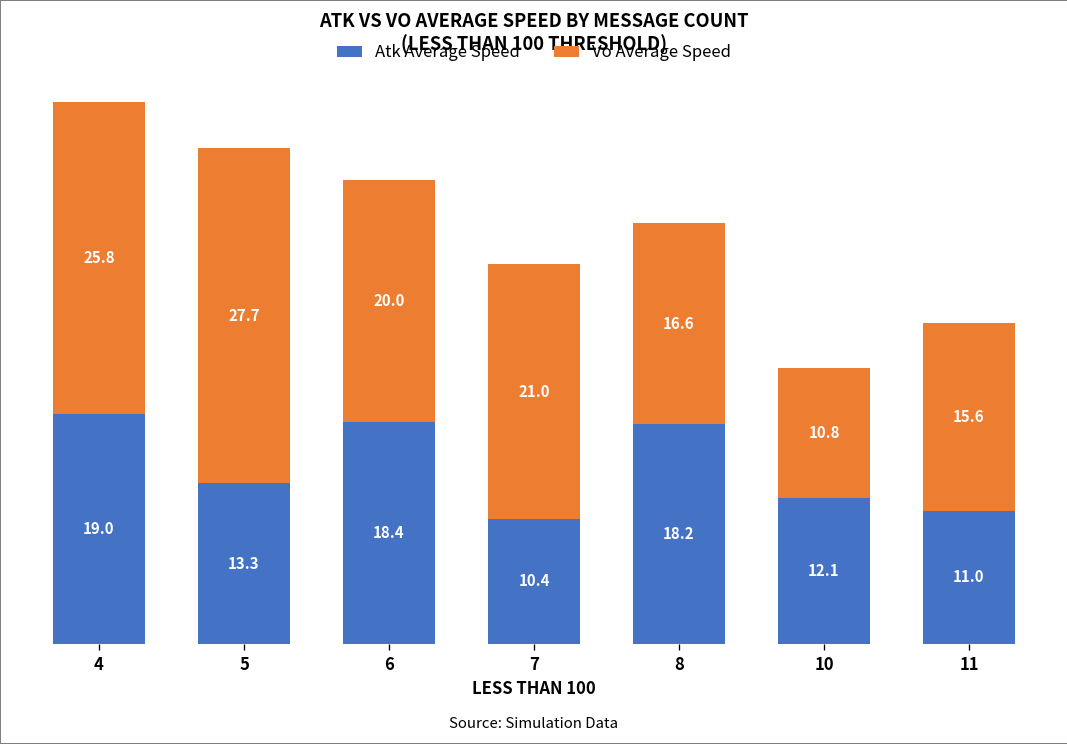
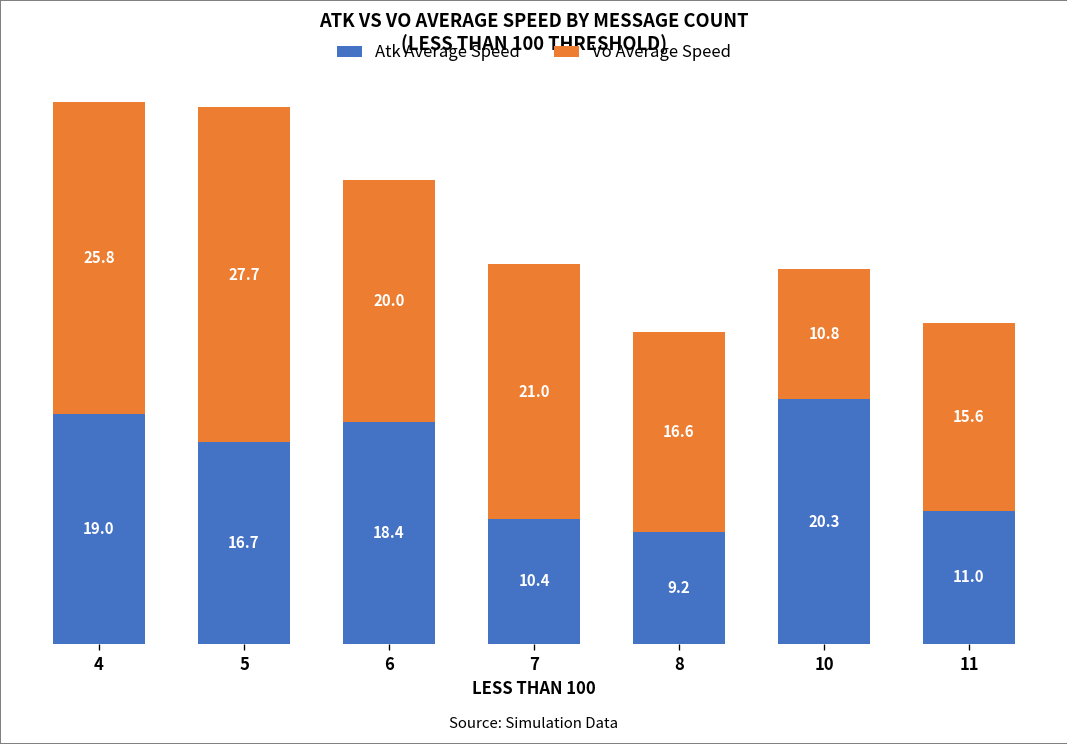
Atk Average Speed, 5: 13.3 -> 16.7
Atk Average Speed, 8: 18.2 -> 9.2
Atk Average Speed, 10: 12.1 -> 20.3
